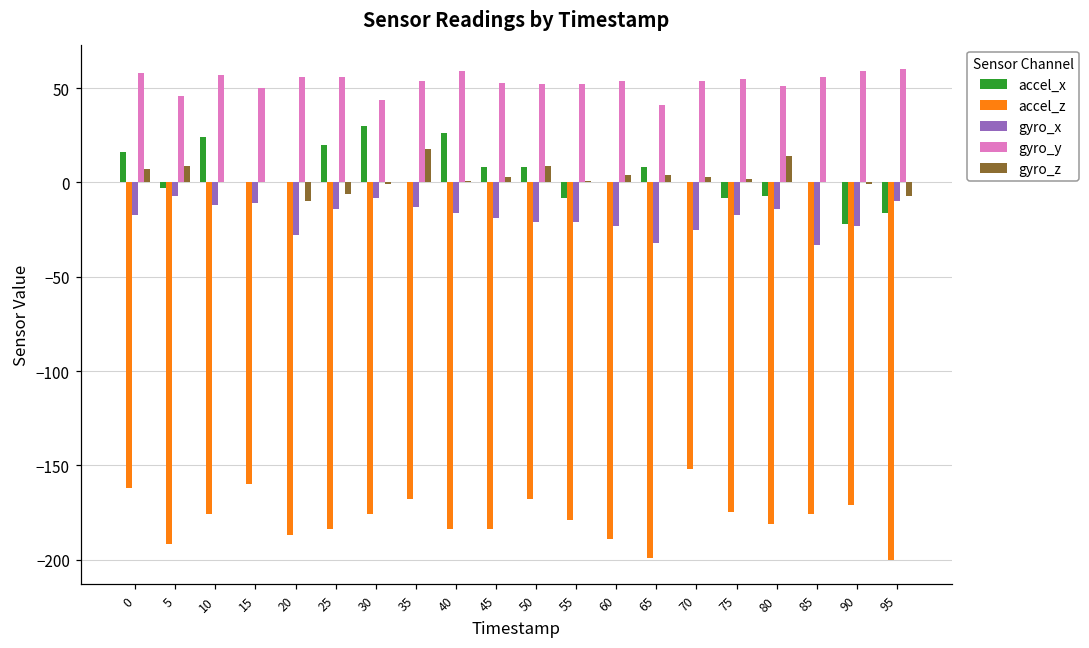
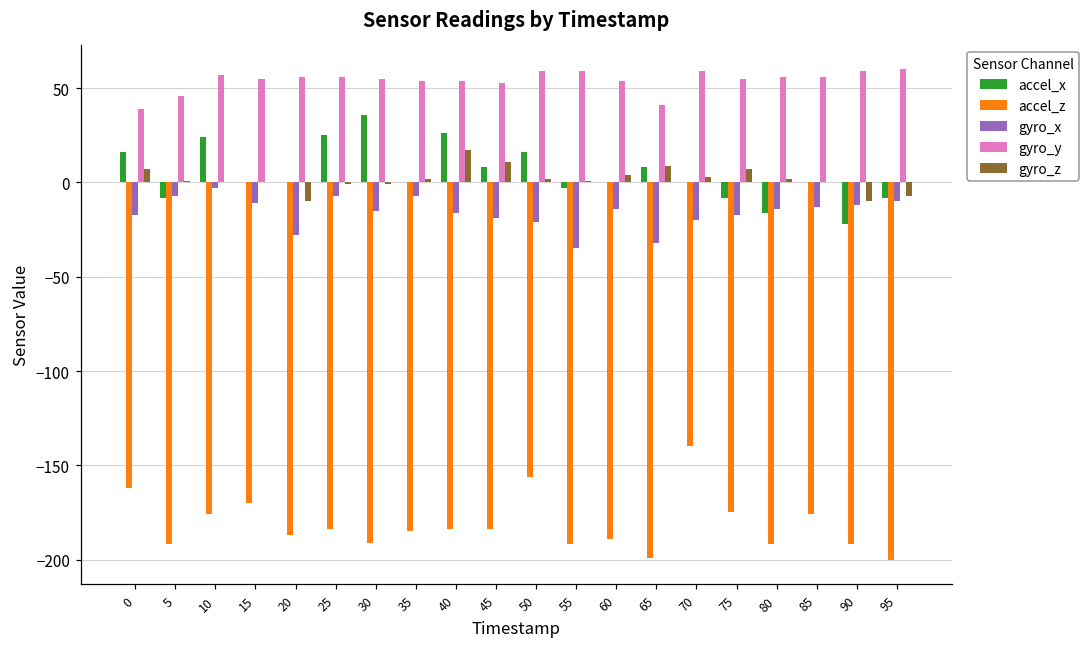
gyro_y, 0: 58 -> 39
accel_x, 5: -3 -> -8
gyro_z, 5: 9 -> 1
gyro_x, 10: -12 -> -3
accel_z, 15: -160 -> -170
gyro_y, 15: 50 -> 55
accel_x, 25: 20 -> 25
gyro_x, 25: -14 -> -7
gyro_z, 25: -6 -> -1
accel_x, 30: 30 -> 36
accel_z, 30: -176 -> -191
gyro_x, 30: -8 -> -15
gyro_y, 30: 44 -> 55
accel_z, 35: -168 -> -185
gyro_x, 35: -13 -> -7
gyro_z, 35: 18 -> 2
gyro_y, 40: 59 -> 54
gyro_z, 40: 1 -> 17
gyro_z, 45: 3 -> 11
accel_x, 50: 8 -> 16
accel_z, 50: -168 -> -156
gyro_y, 50: 52 -> 59
gyro_z, 50: 9 -> 2
accel_x, 55: -8 -> -3
accel_z, 55: -179 -> -192
gyro_x, 55: -21 -> -35
gyro_y, 55: 52 -> 59
gyro_x, 60: -23 -> -14
gyro_z, 65: 4 -> 9
accel_z, 70: -152 -> -140
gyro_x, 70: -25 -> -20
gyro_y, 70: 54 -> 59
gyro_z, 75: 2 -> 7
accel_x, 80: -7 -> -16
accel_z, 80: -181 -> -192
gyro_y, 80: 51 -> 56
gyro_z, 80: 14 -> 2
gyro_x, 85: -33 -> -13
accel_z, 90: -171 -> -192
gyro_x, 90: -23 -> -12
gyro_z, 90: -1 -> -10
accel_x, 95: -16 -> -8
